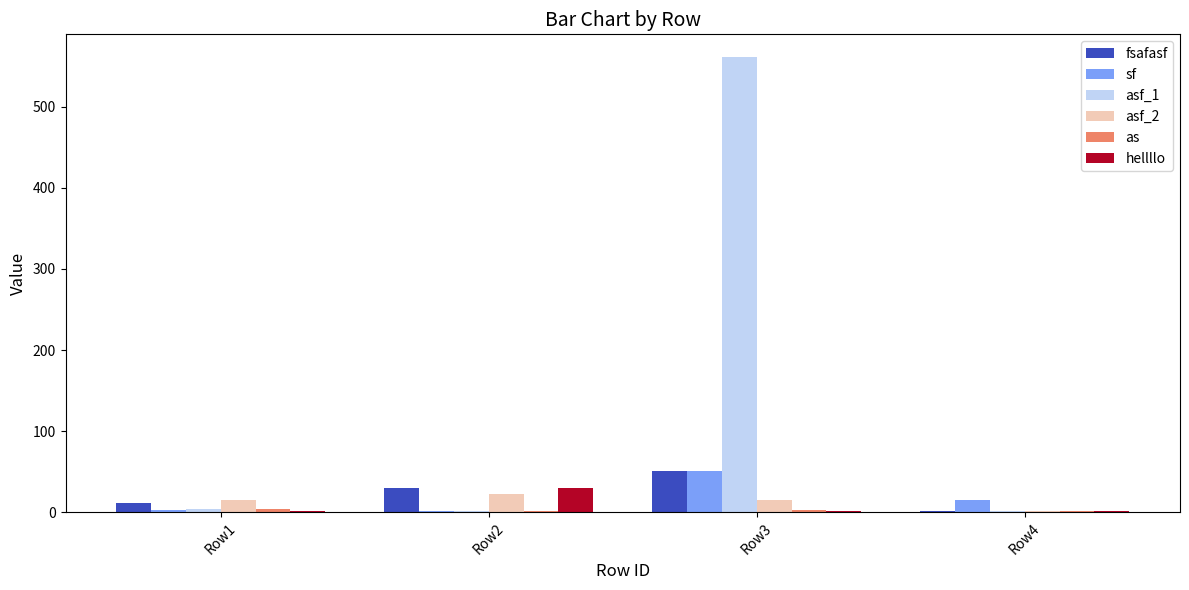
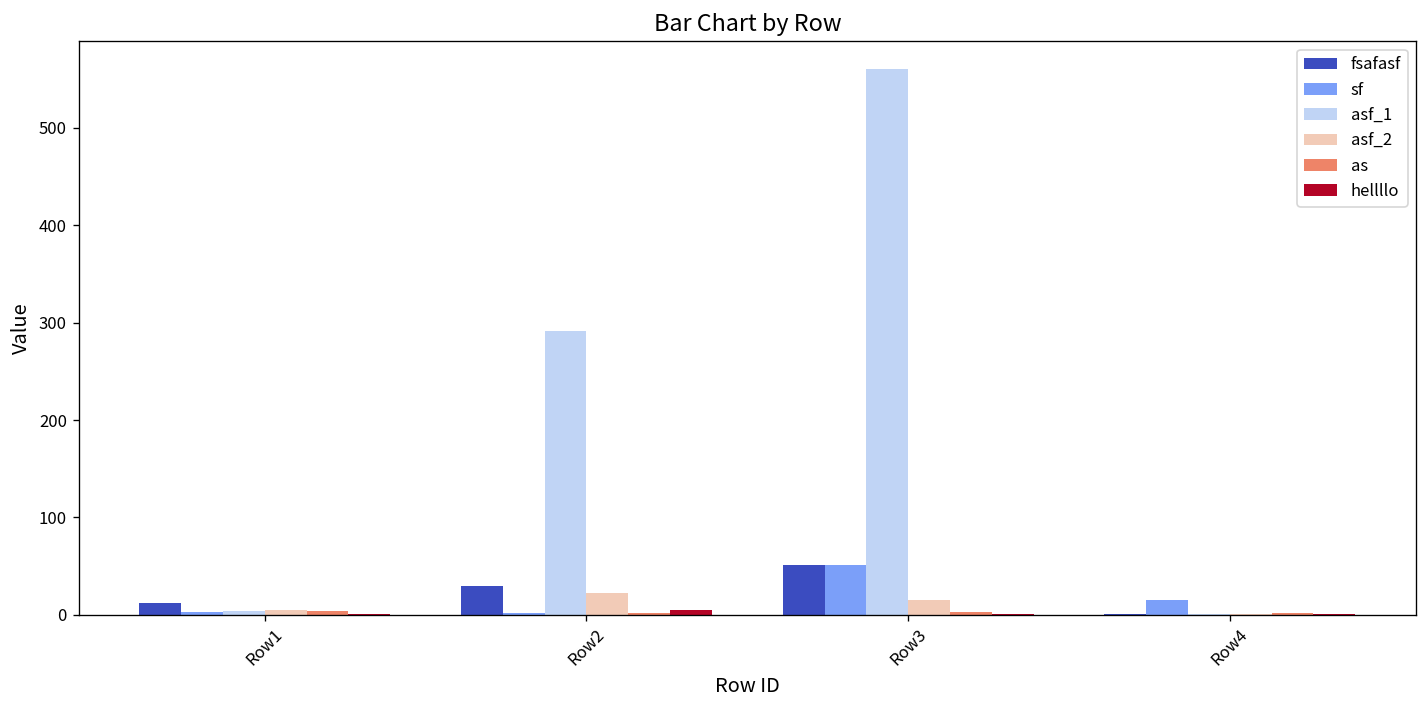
asf_2, Row1: 20 -> 10
asf_1, Row2: 0 -> 290
hellllo, Row2: 30 -> 10
